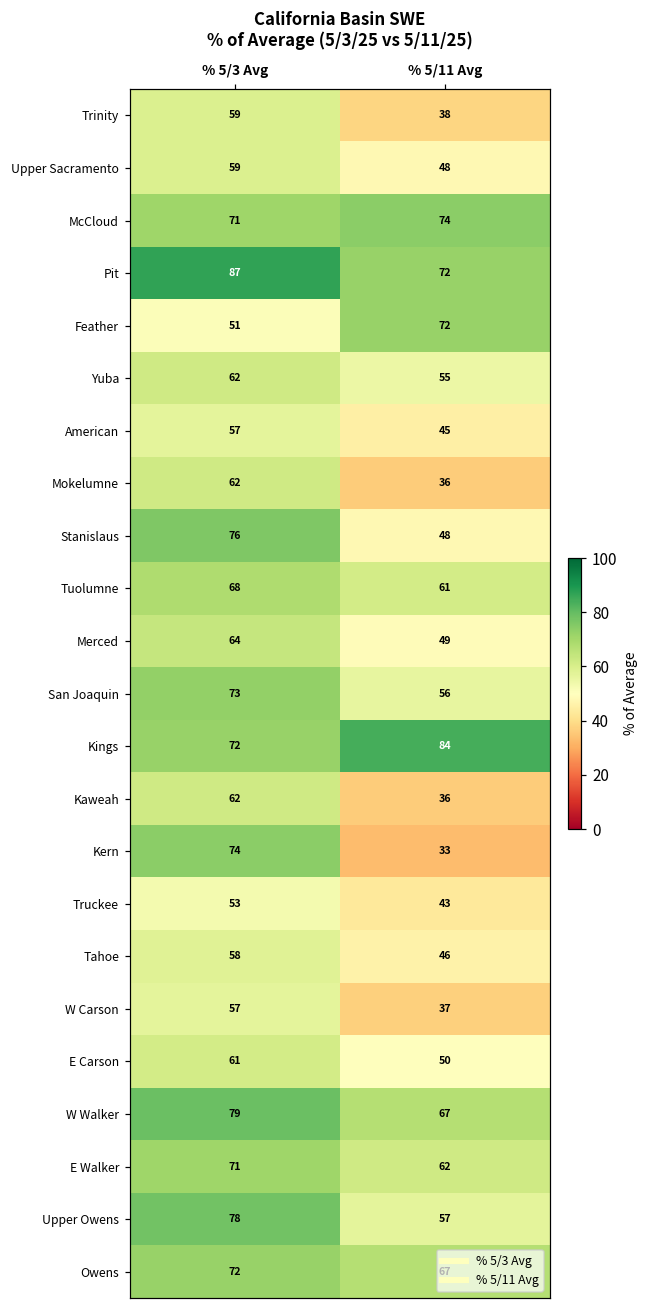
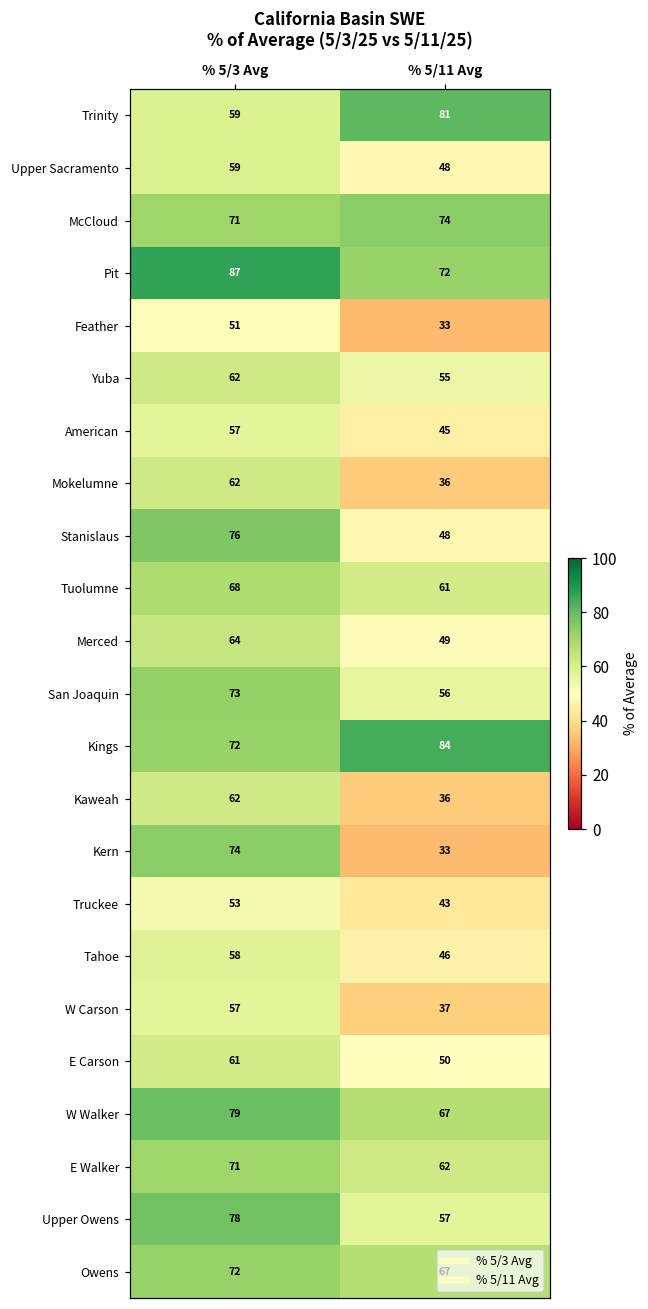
Trinity, % 5/11 Avg: 38 -> 81
Feather, % 5/11 Avg: 72 -> 33
